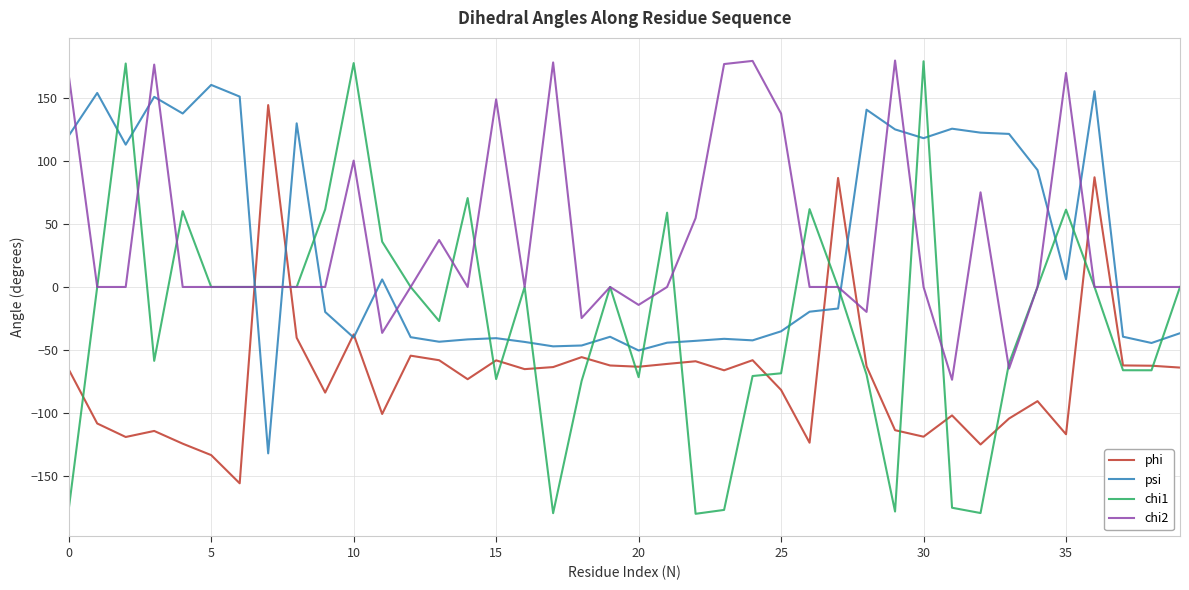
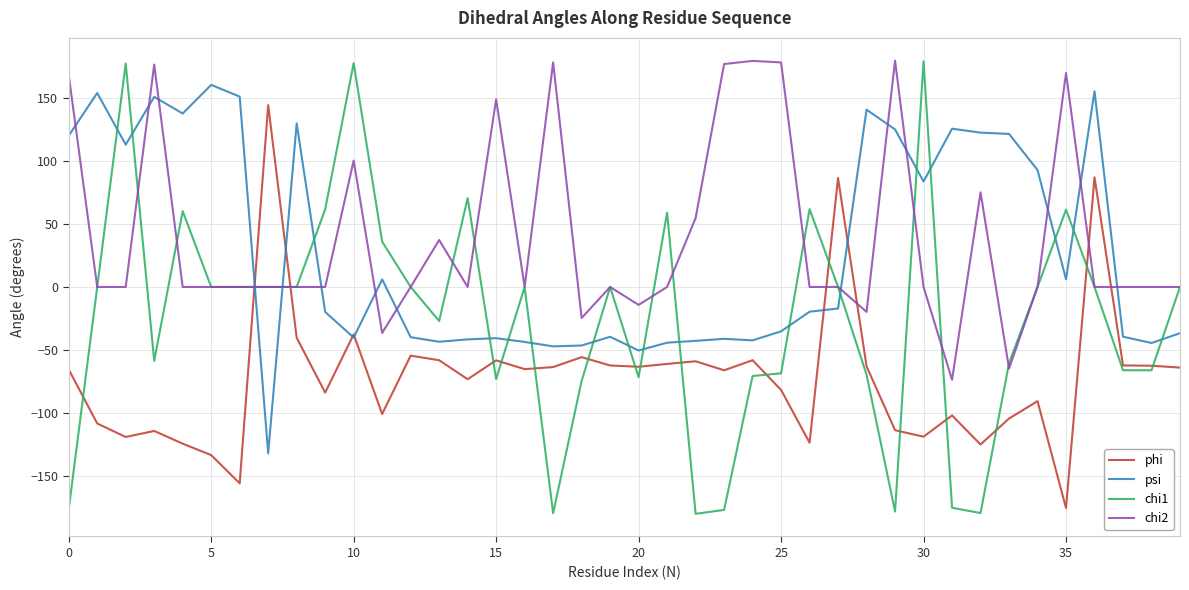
chi2, 25: 137 -> 178
psi, 30: 118 -> 84
phi, 35: -117 -> -175
